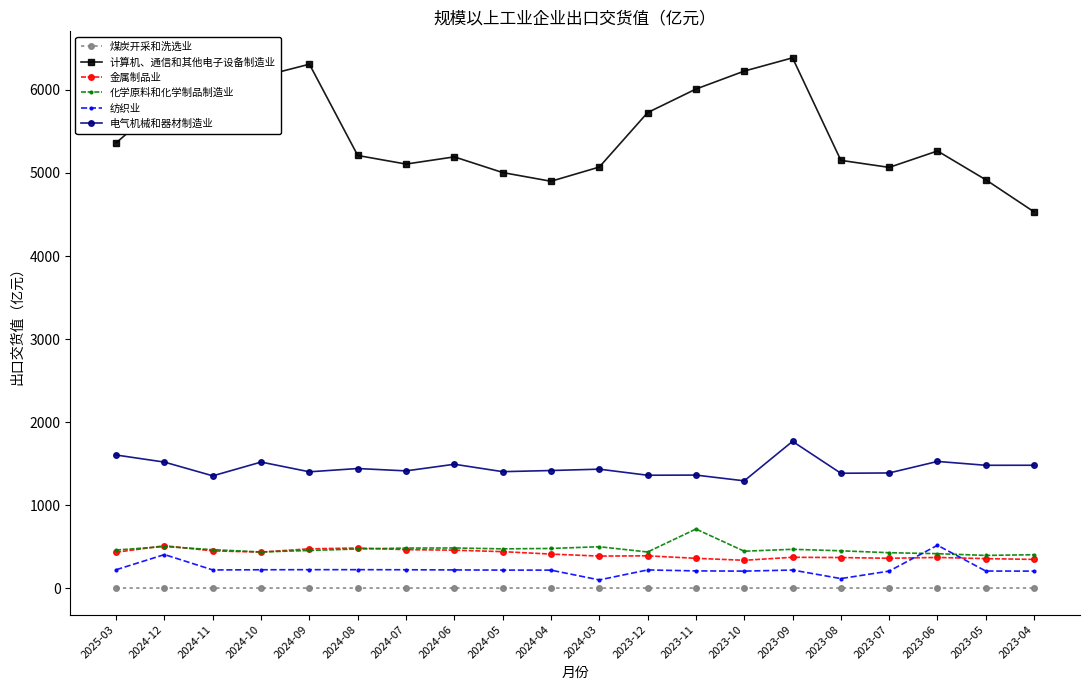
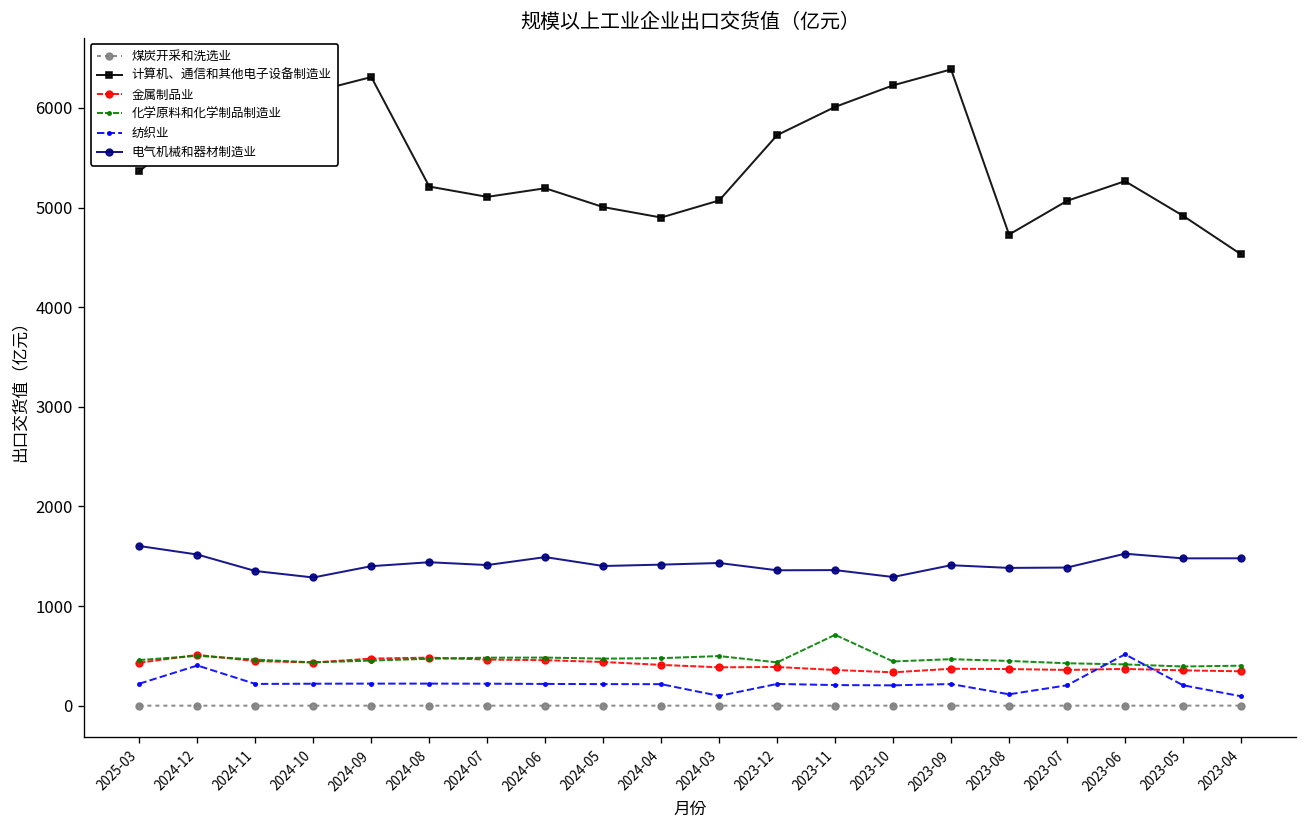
电气机械和器材制造业, 2024-10: 1500 -> 1300
电气机械和器材制造业, 2023-09: 1800 -> 1400
计算机、通信和其他电子设备制造业, 2023-08: 5200 -> 4700
纺织业, 2023-04: 200 -> 100
